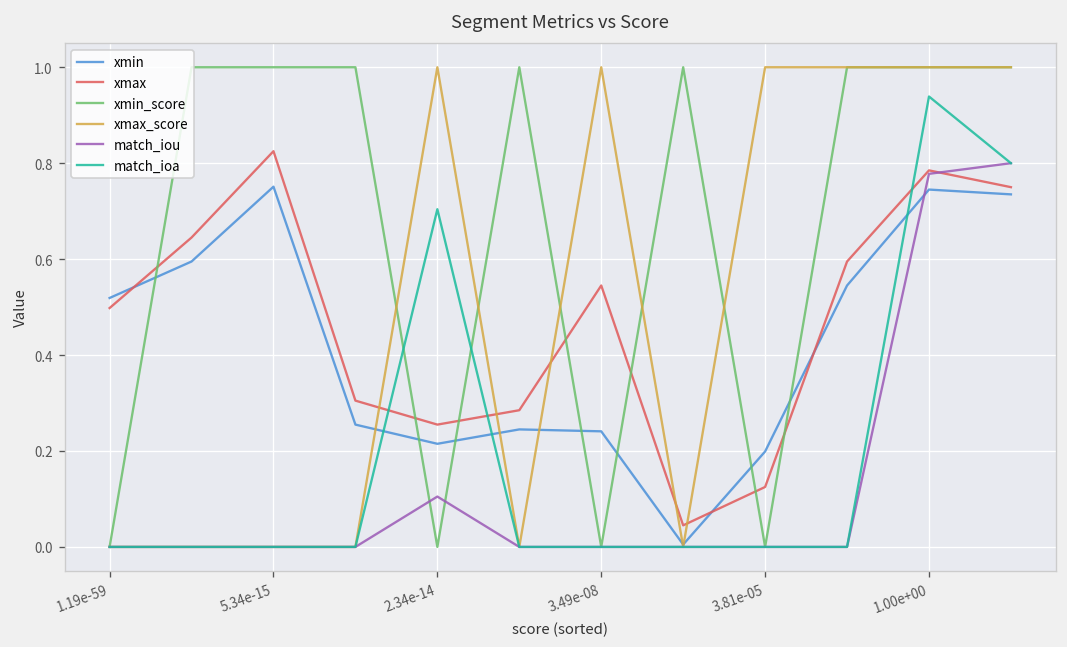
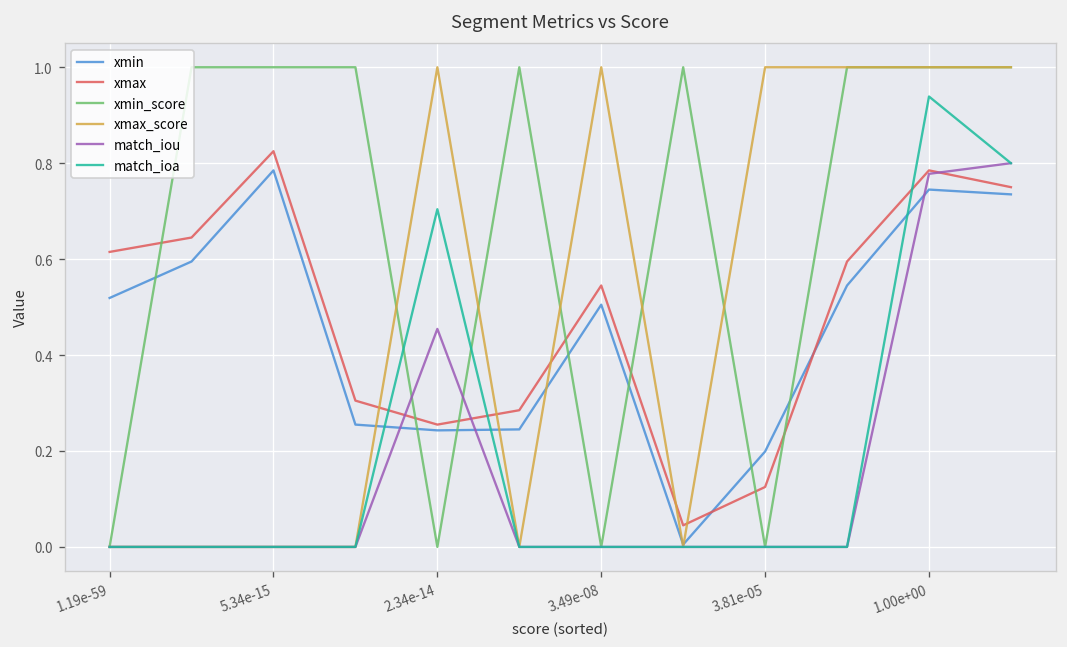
xmax, 1.19e-59: 0.50 -> 0.62
xmin, 5.34e-15: 0.75 -> 0.79
xmin, 2.34e-14: 0.22 -> 0.24
match_iou, 2.34e-14: 0.11 -> 0.45
xmin, 3.49e-08: 0.24 -> 0.51
